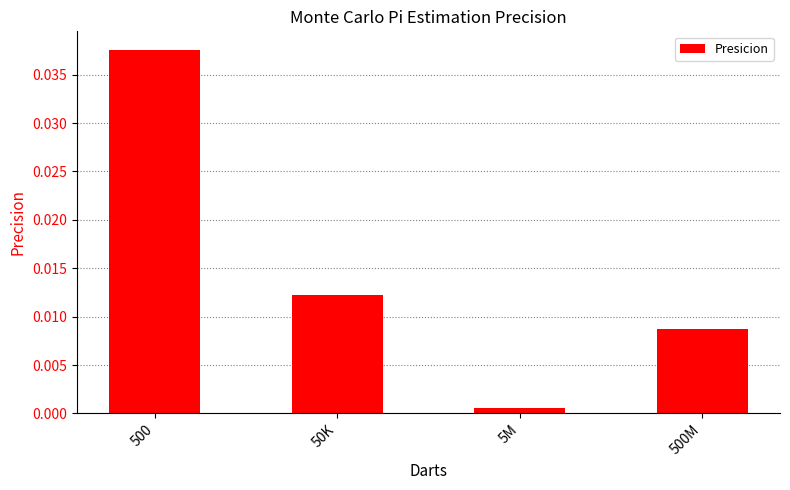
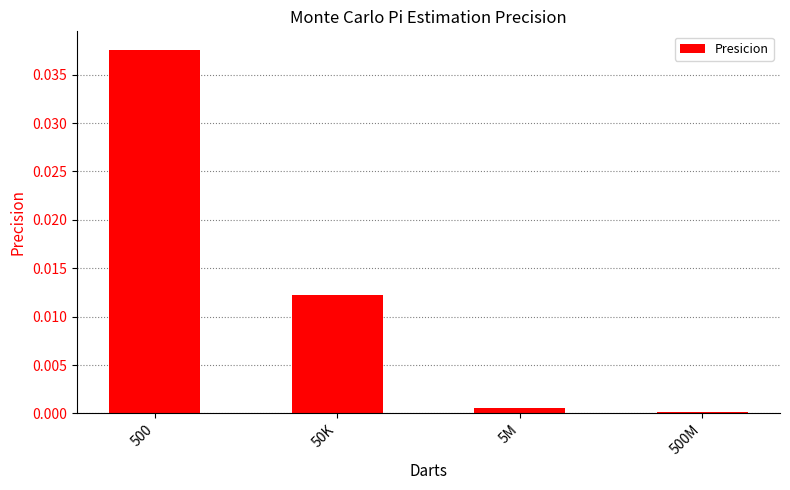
500M: 0.009 -> 0.000
